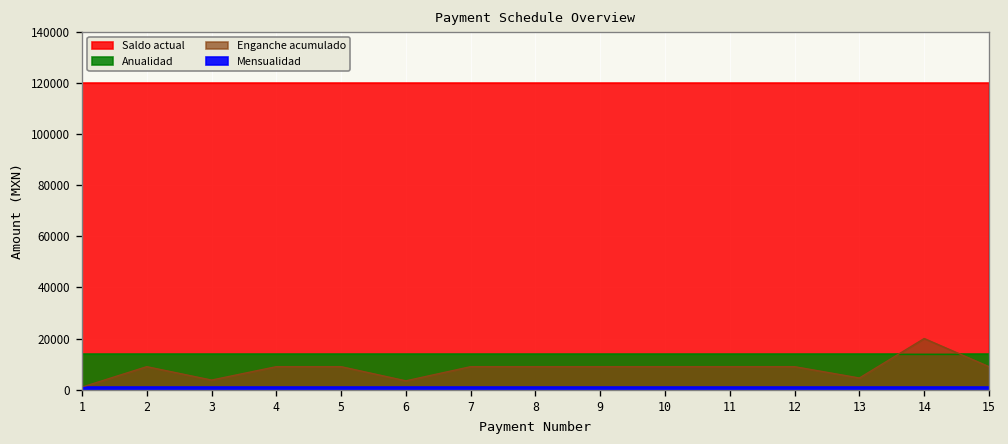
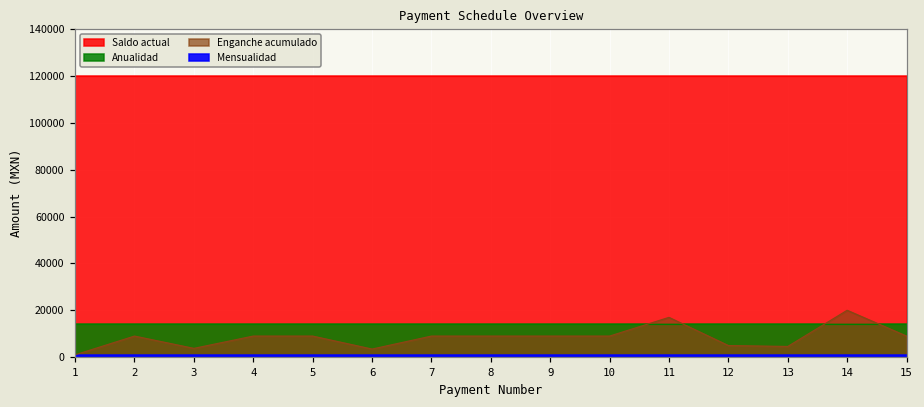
Enganche acumulado, 11: 9000 -> 17000
Enganche acumulado, 12: 9000 -> 5000
